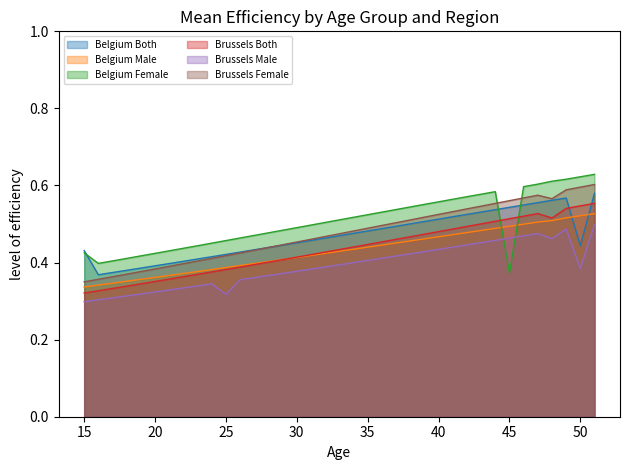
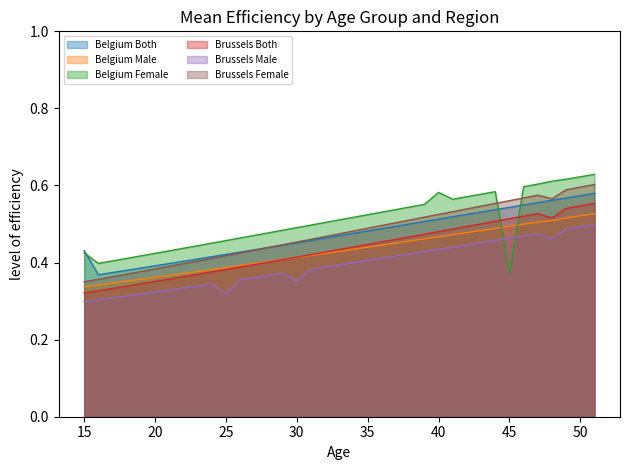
Brussels Male, 30: 0.38 -> 0.35
Belgium Female, 40: 0.56 -> 0.58
Belgium Both, 50: 0.44 -> 0.57
Brussels Male, 50: 0.39 -> 0.49
